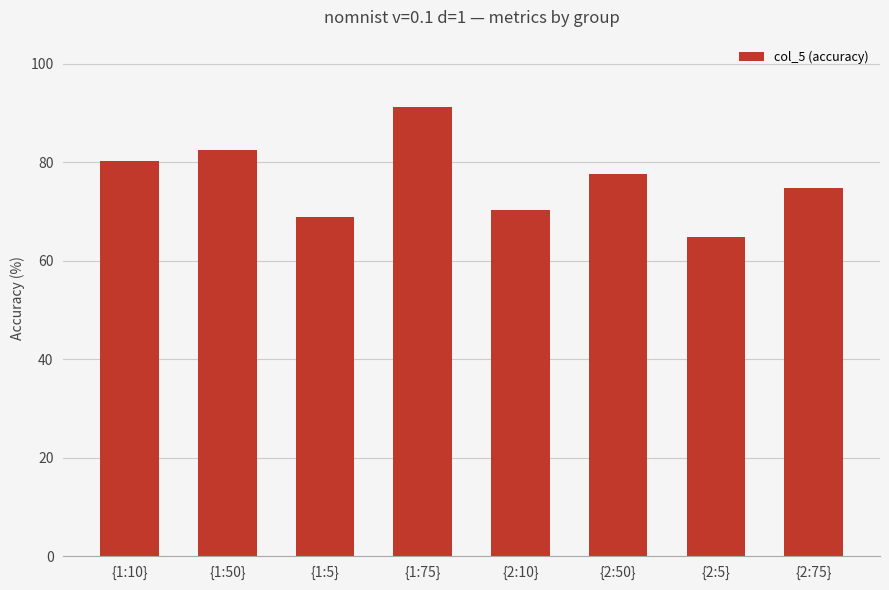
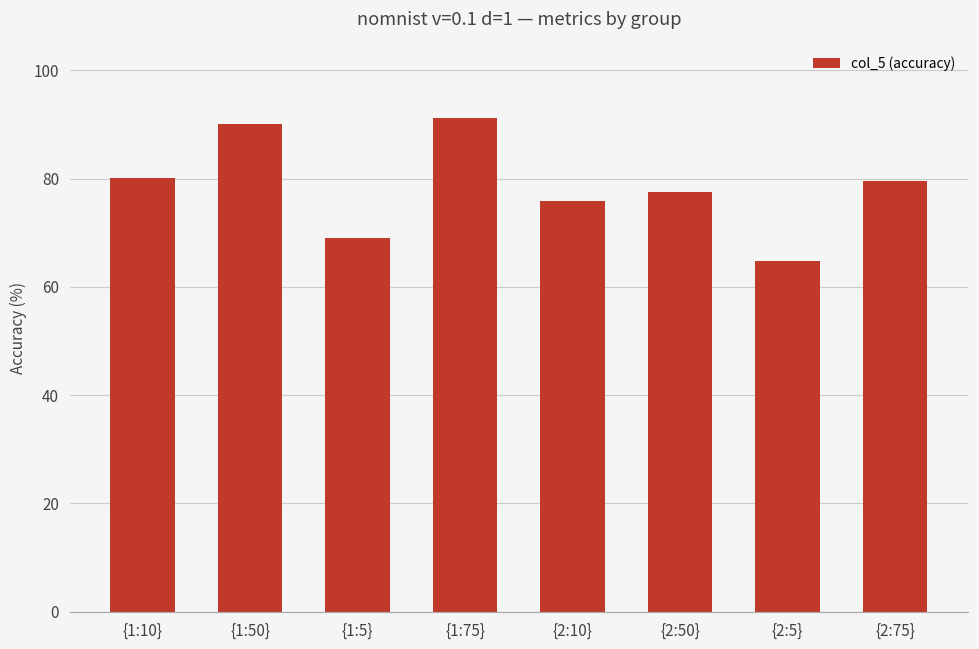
{1:50}: 82 -> 90
{2:10}: 70 -> 76
{2:75}: 75 -> 80
